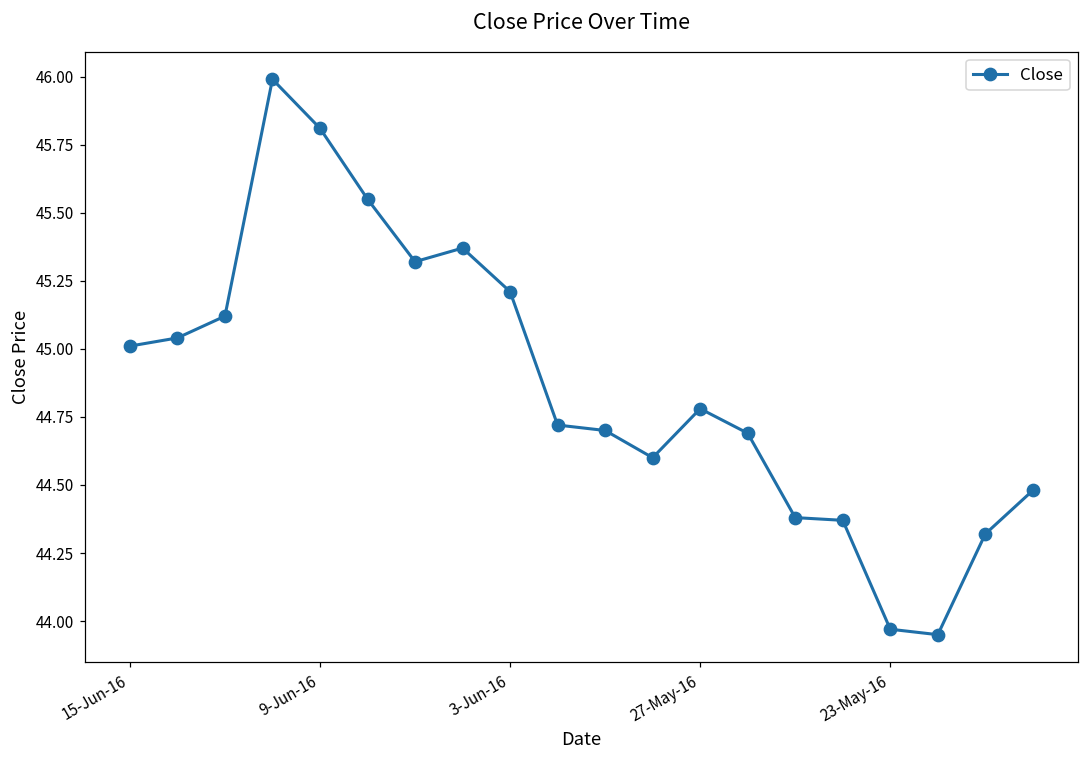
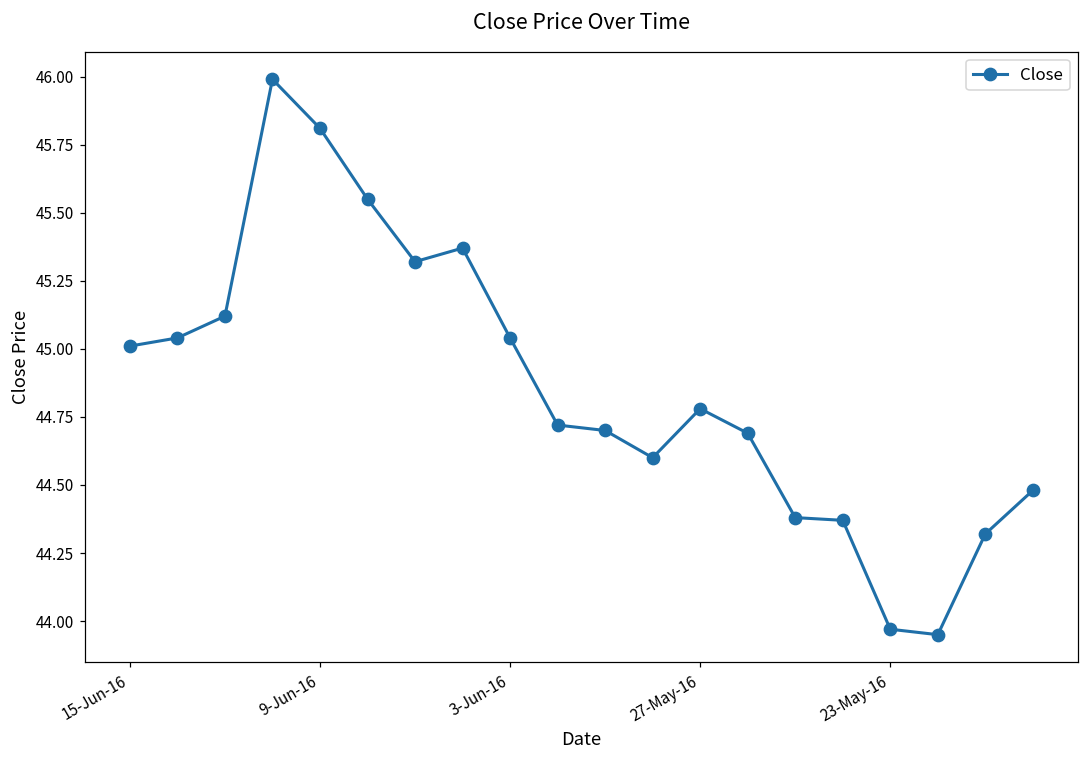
3-Jun-16: 45.21 -> 45.04
